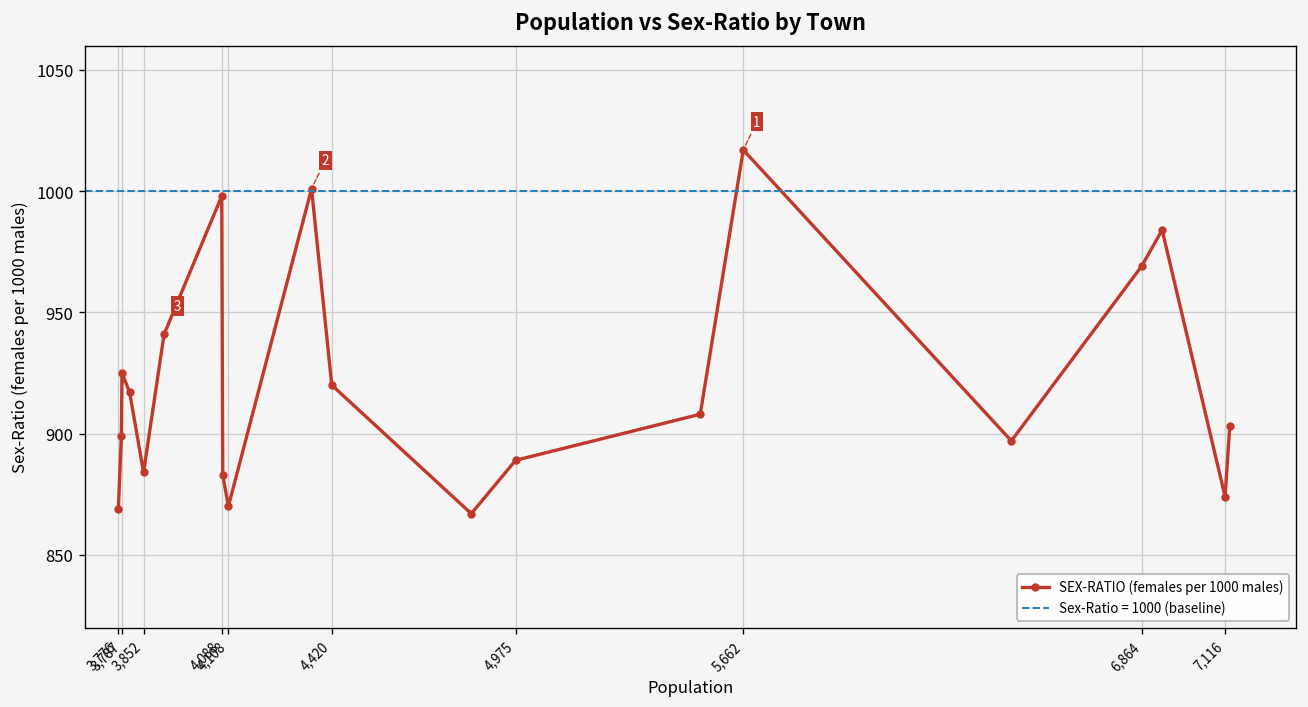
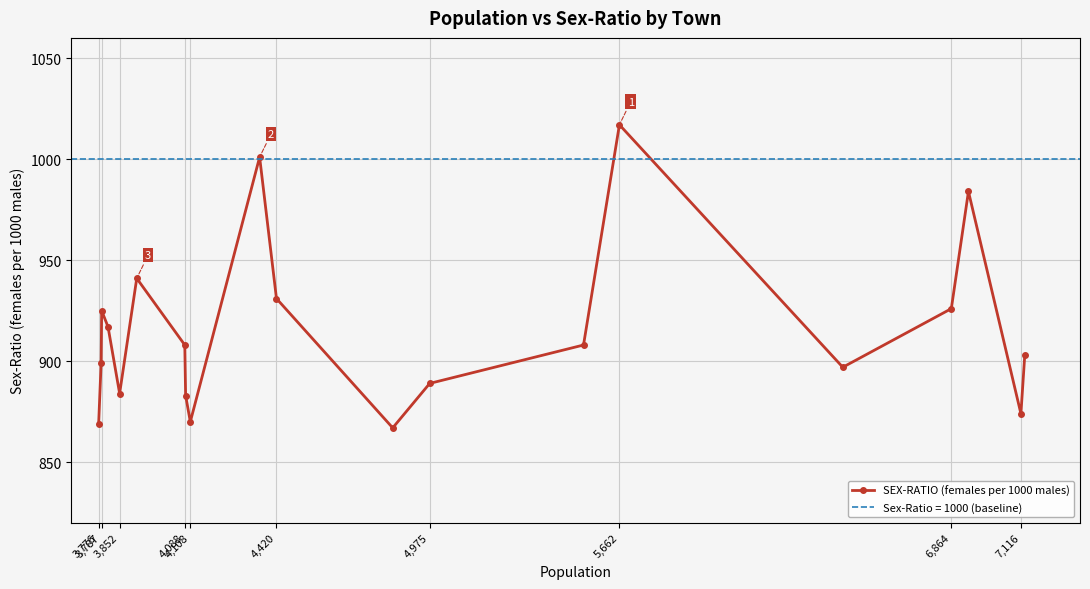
4,088: 998 -> 908
4,420: 920 -> 931
6,864: 969 -> 926
